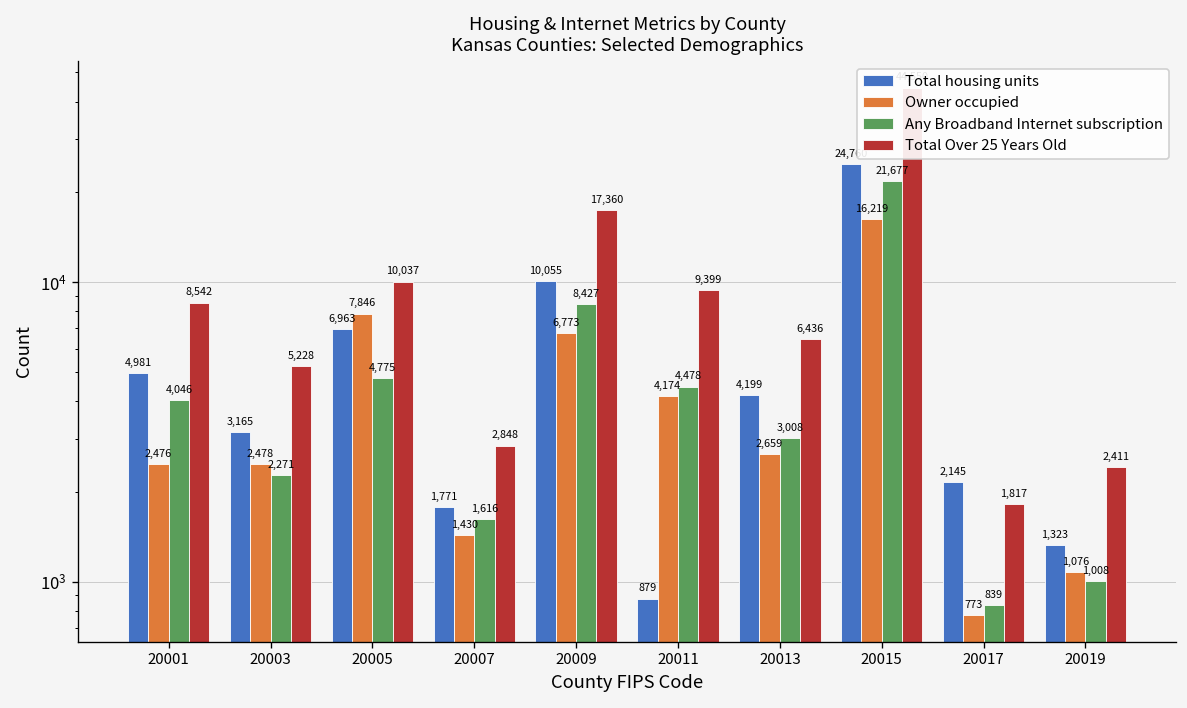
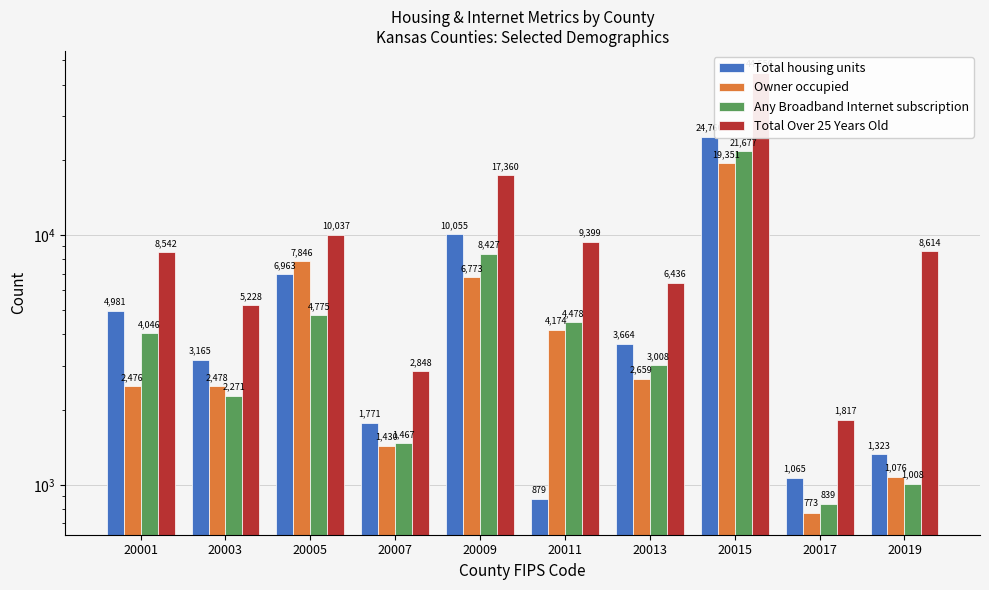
Any Broadband Internet subscription, 20007: 1,616 -> 1,467
Total housing units, 20013: 4,199 -> 3,664
Owner occupied, 20015: 16,219 -> 19,351
Total housing units, 20017: 2,145 -> 1,065
Total Over 25 Years Old, 20019: 2,411 -> 8,614
